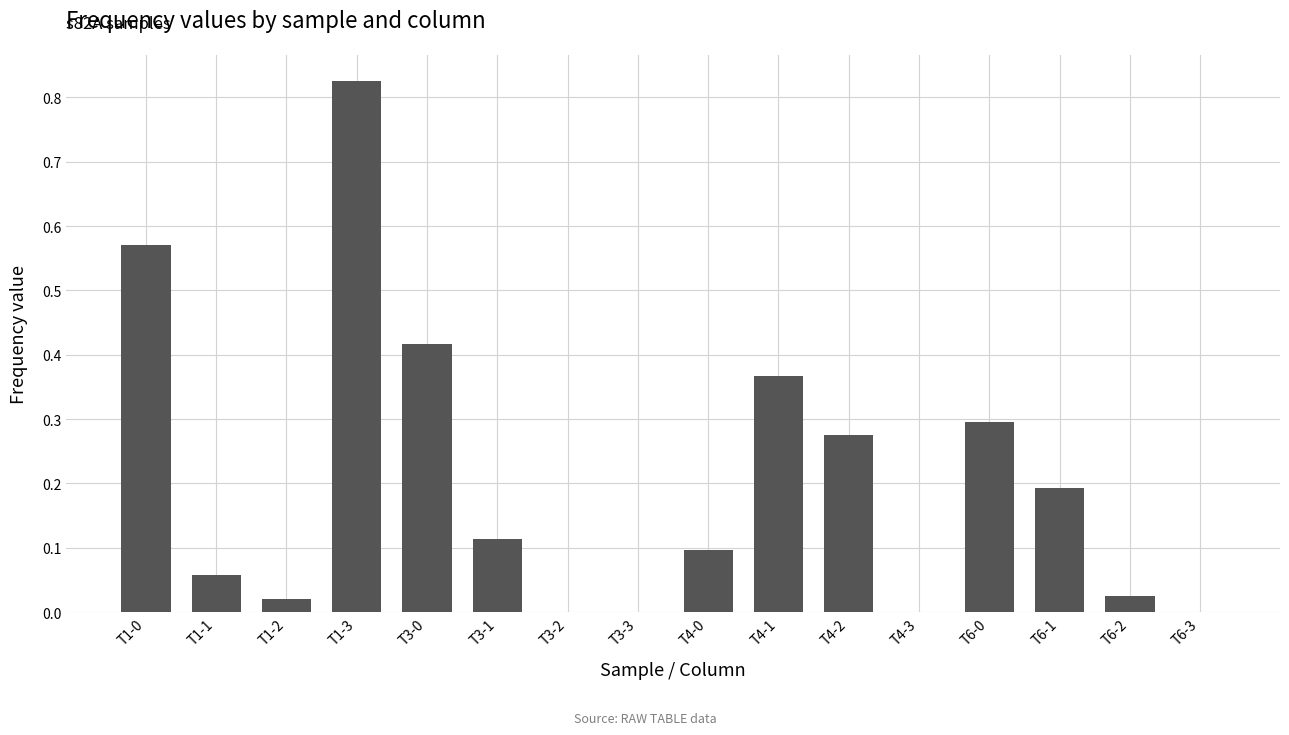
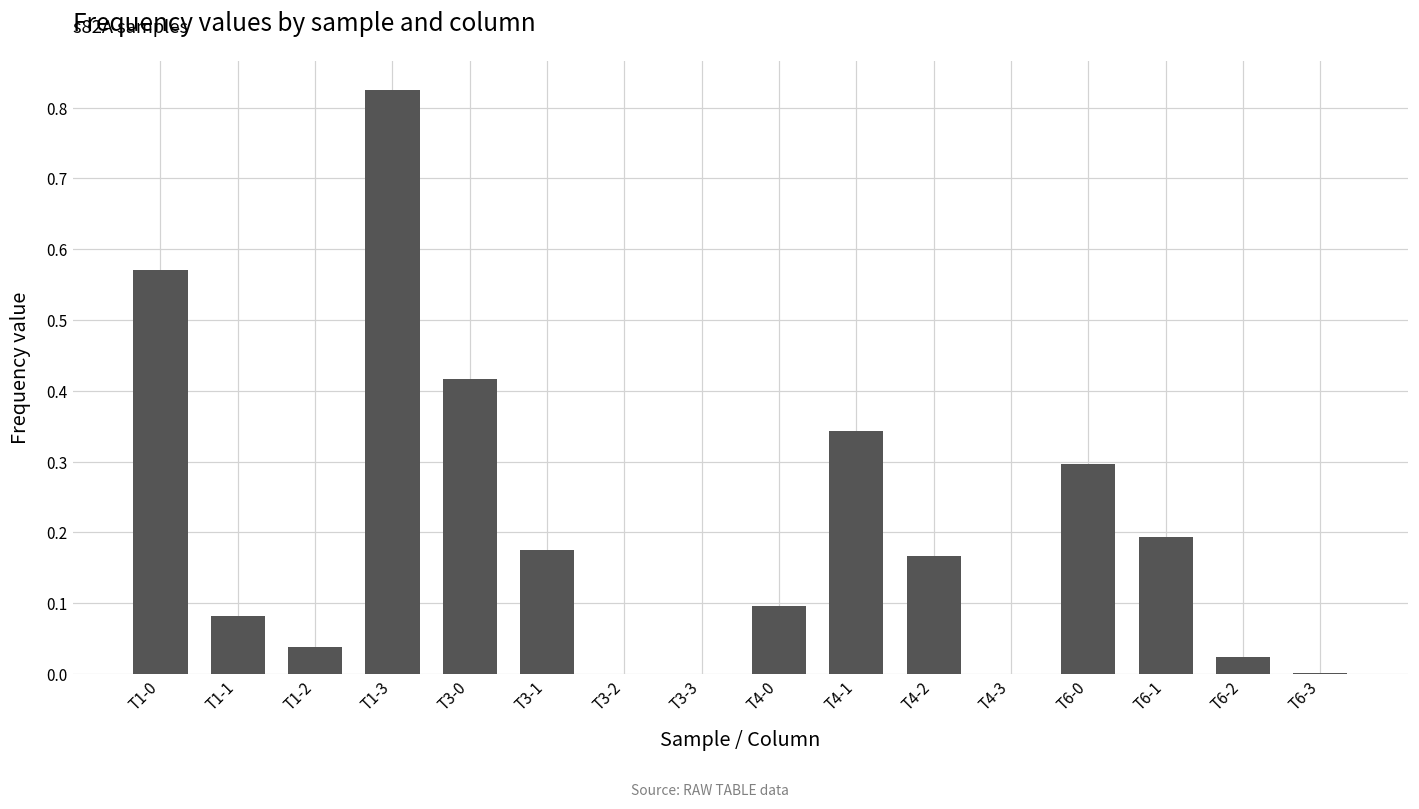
T1-1: 0.06 -> 0.08
T1-2: 0.02 -> 0.04
T3-1: 0.11 -> 0.17
T4-1: 0.37 -> 0.34
T4-2: 0.28 -> 0.17
